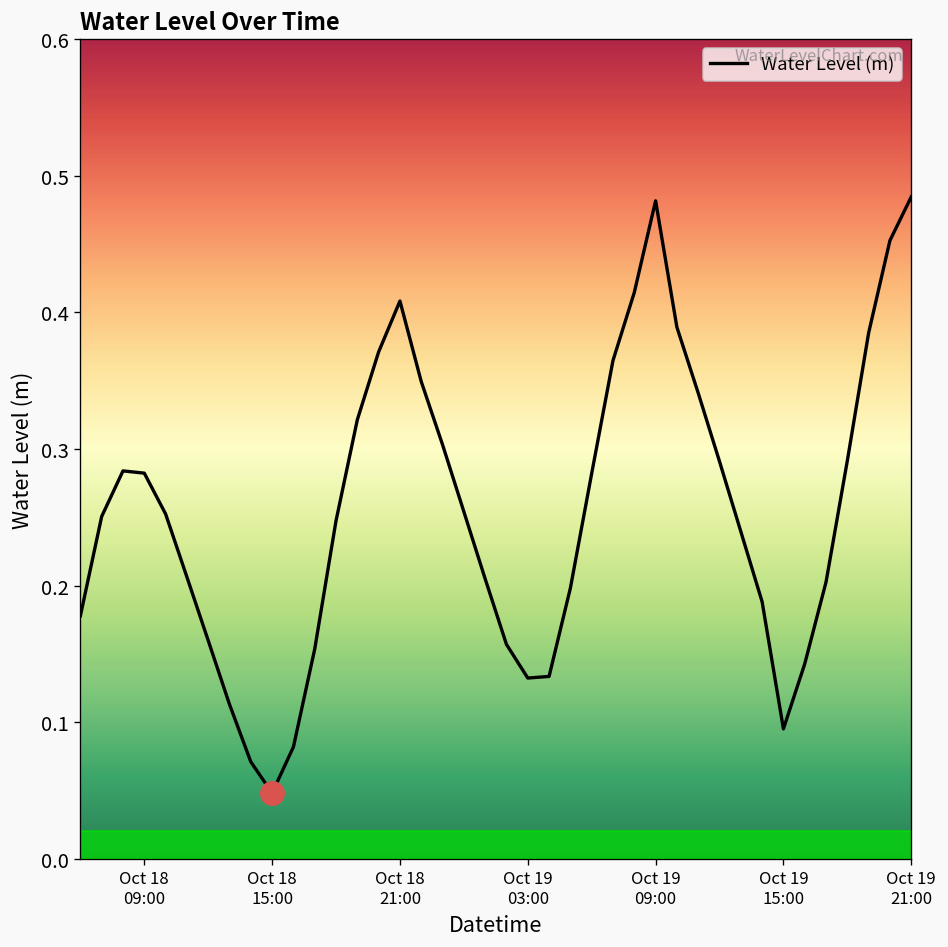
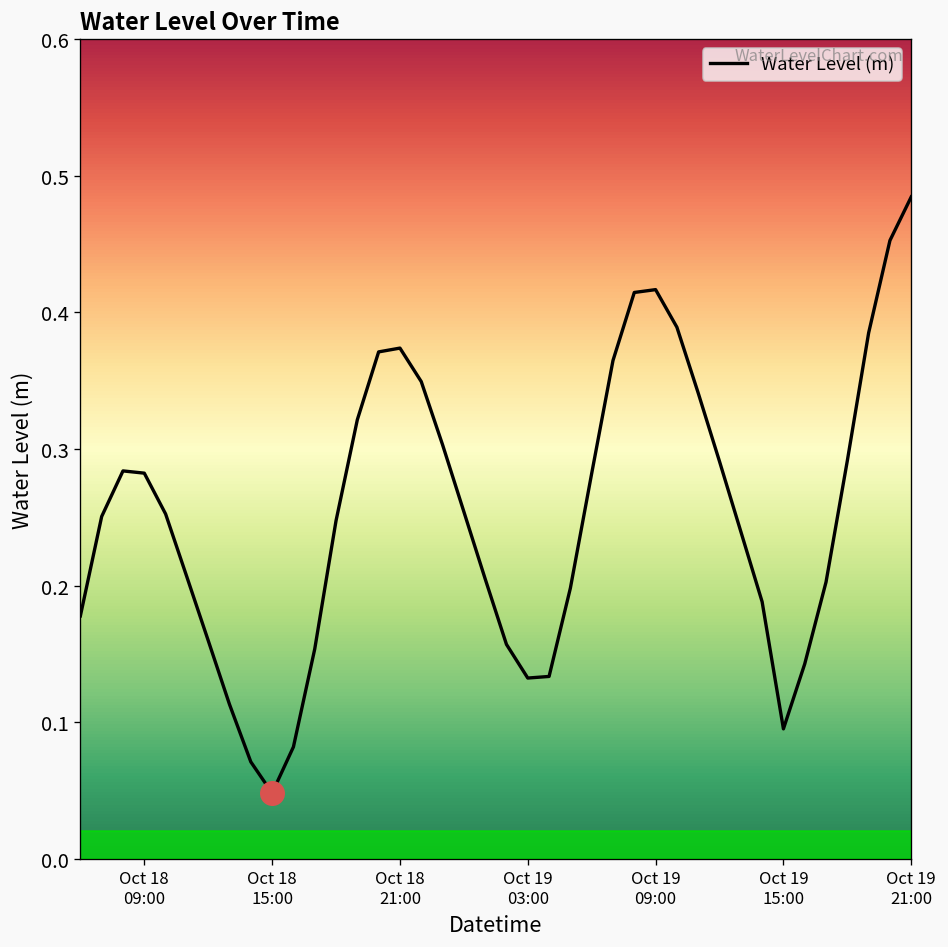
Water Level (m), Oct 18 21:00: 0.408 -> 0.374
Water Level (m), Oct 19 09:00: 0.482 -> 0.417
